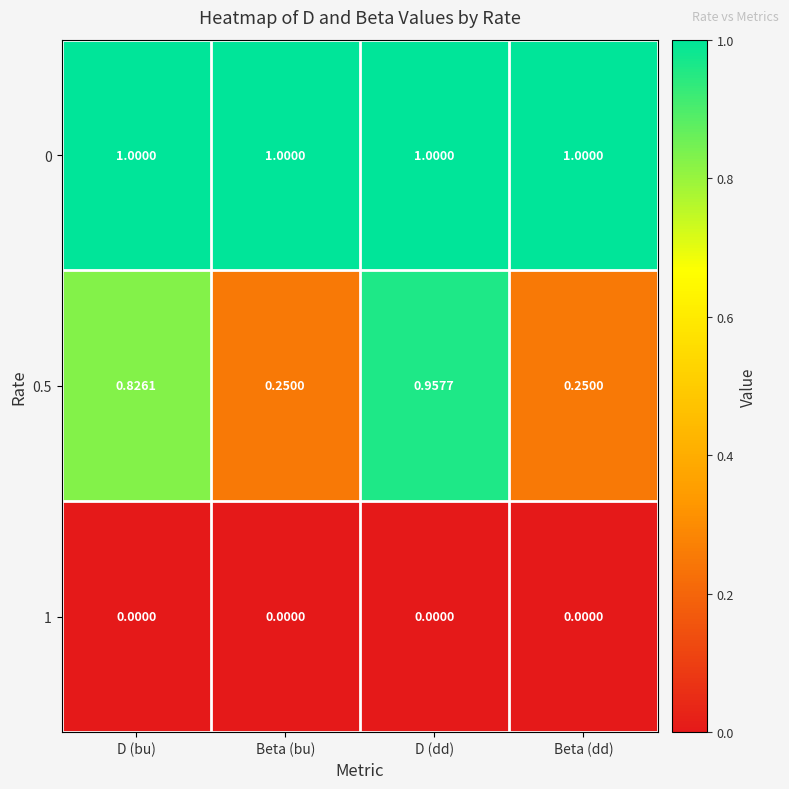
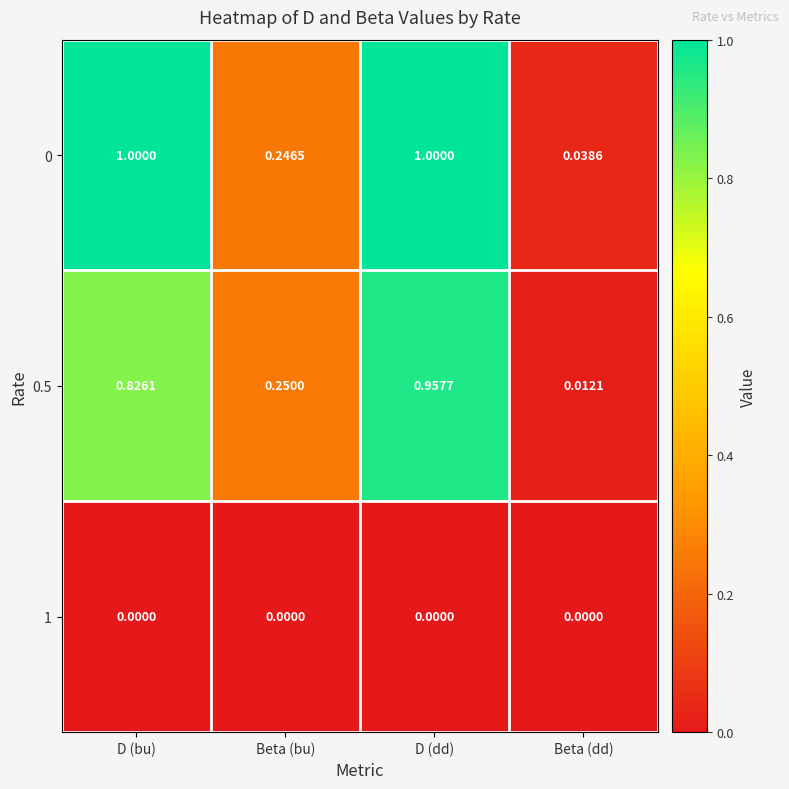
0, Beta (bu): 1.0000 -> 0.2465
0, Beta (dd): 1.0000 -> 0.0386
0.5, Beta (dd): 0.2500 -> 0.0121
